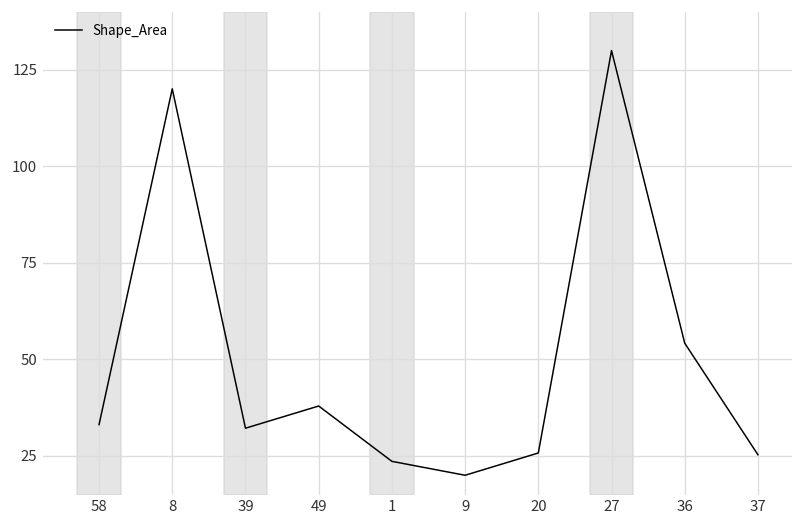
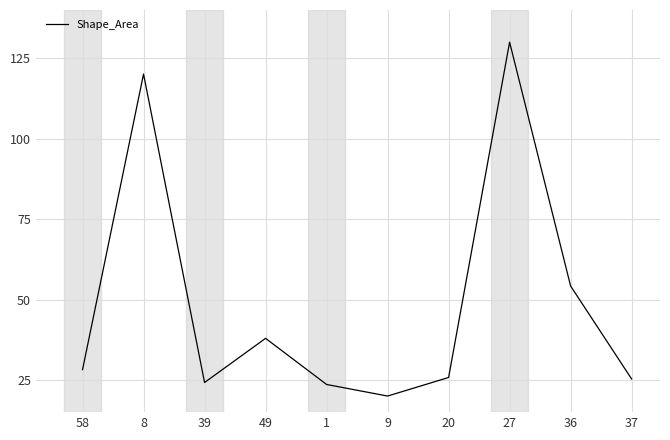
58: 33 -> 28
39: 32 -> 24
